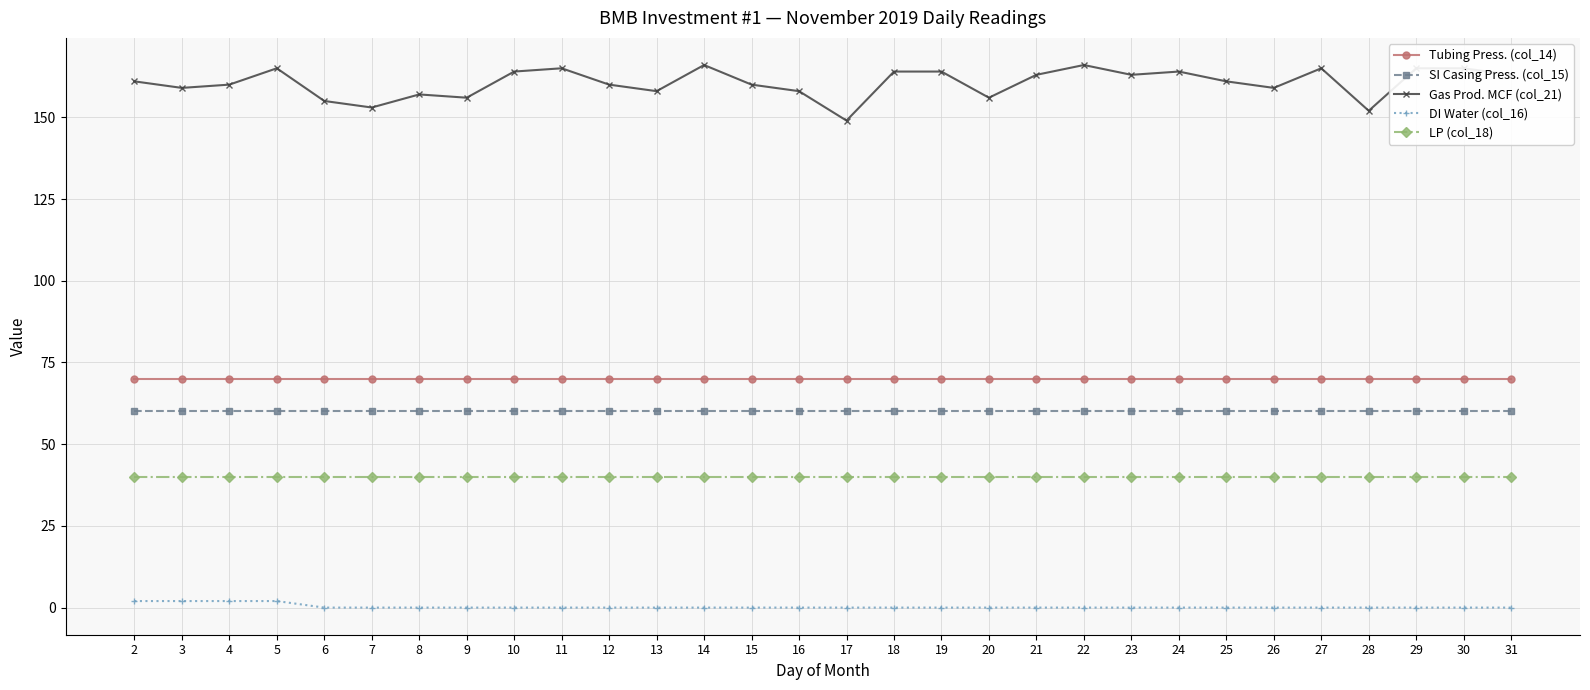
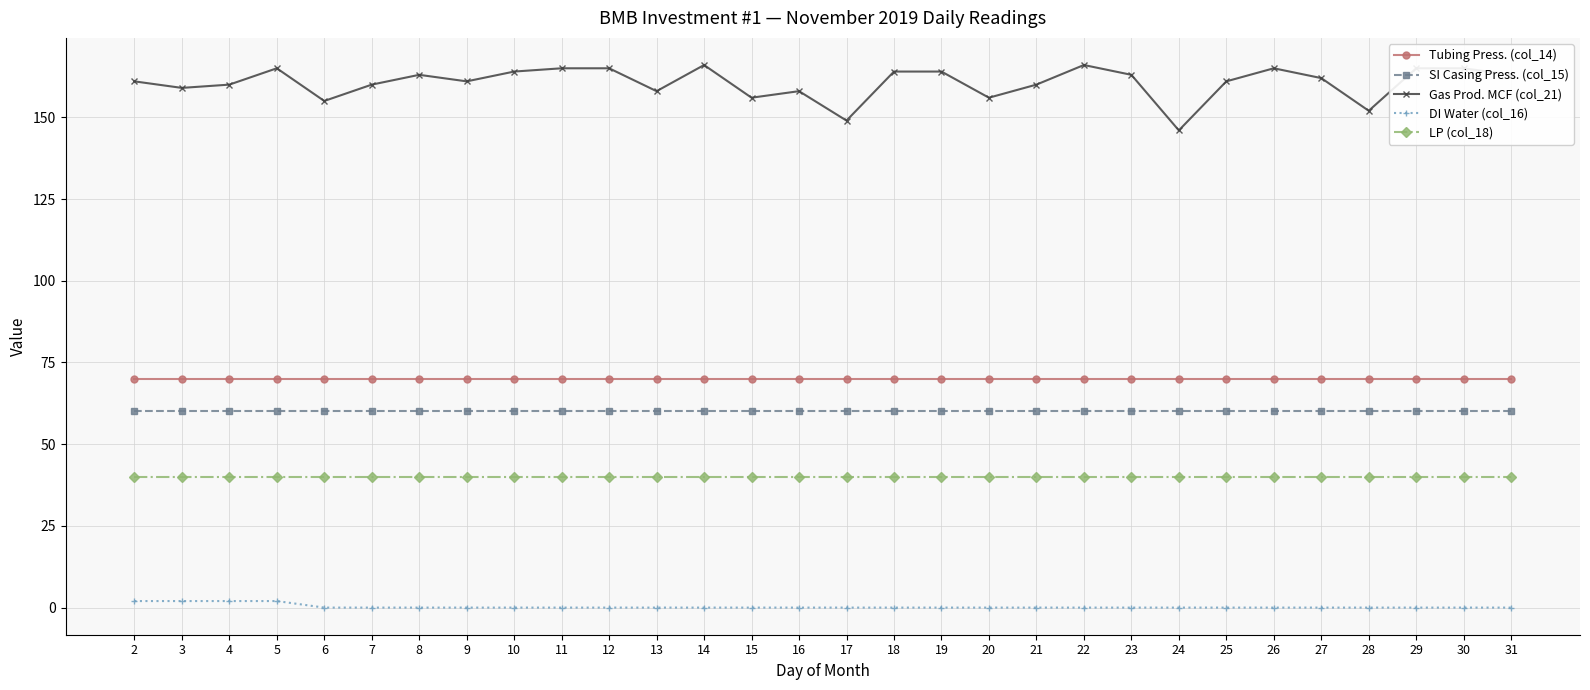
Gas Prod. MCF (col_21), 7: 153 -> 160
Gas Prod. MCF (col_21), 8: 157 -> 163
Gas Prod. MCF (col_21), 9: 156 -> 161
Gas Prod. MCF (col_21), 12: 160 -> 165
Gas Prod. MCF (col_21), 15: 160 -> 156
Gas Prod. MCF (col_21), 21: 163 -> 160
Gas Prod. MCF (col_21), 24: 164 -> 146
Gas Prod. MCF (col_21), 26: 159 -> 165
Gas Prod. MCF (col_21), 27: 165 -> 162
